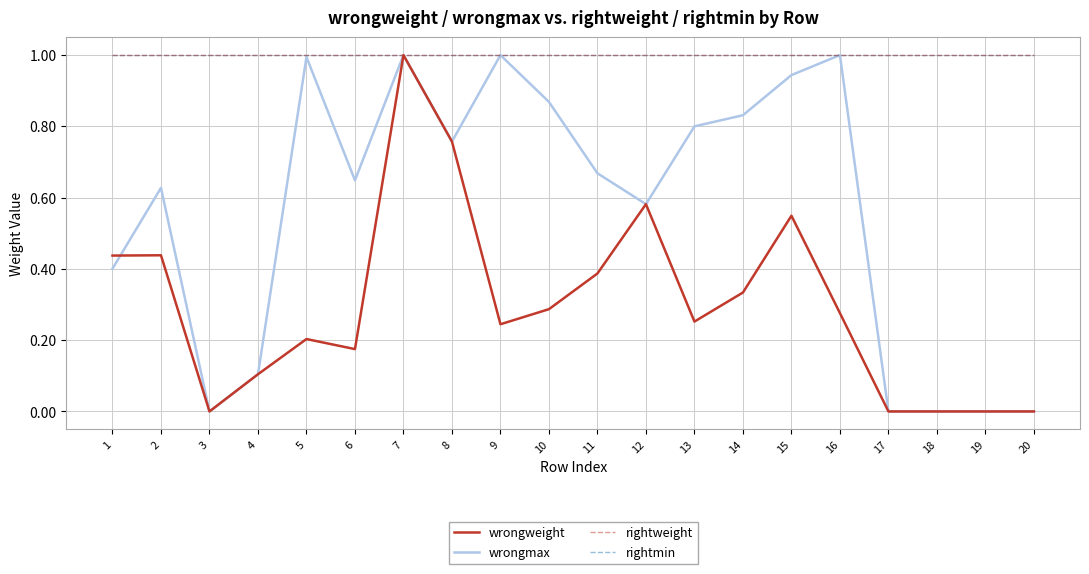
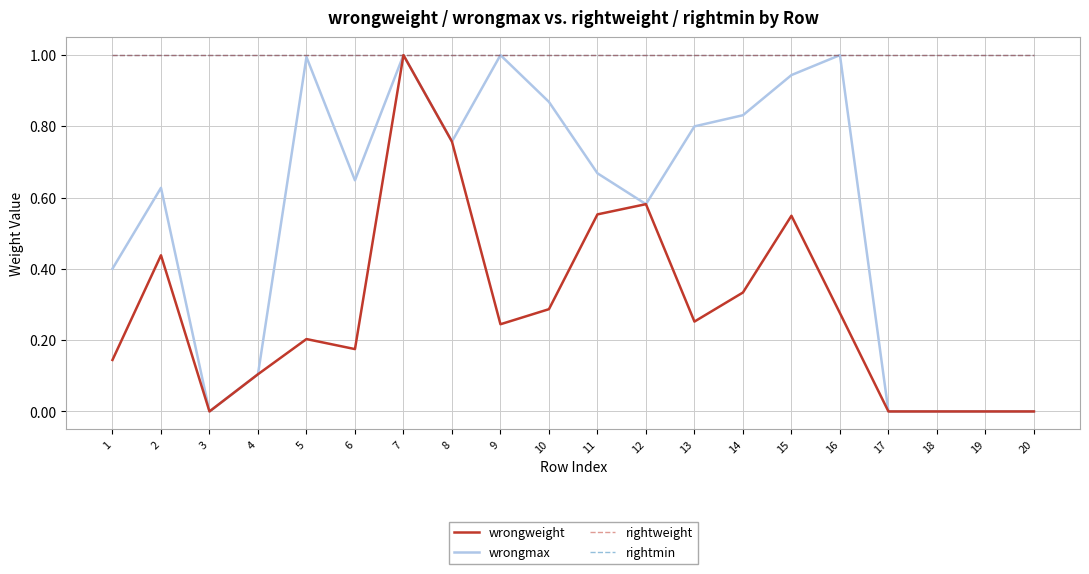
wrongweight, 1: 0.44 -> 0.14
wrongweight, 11: 0.39 -> 0.55
